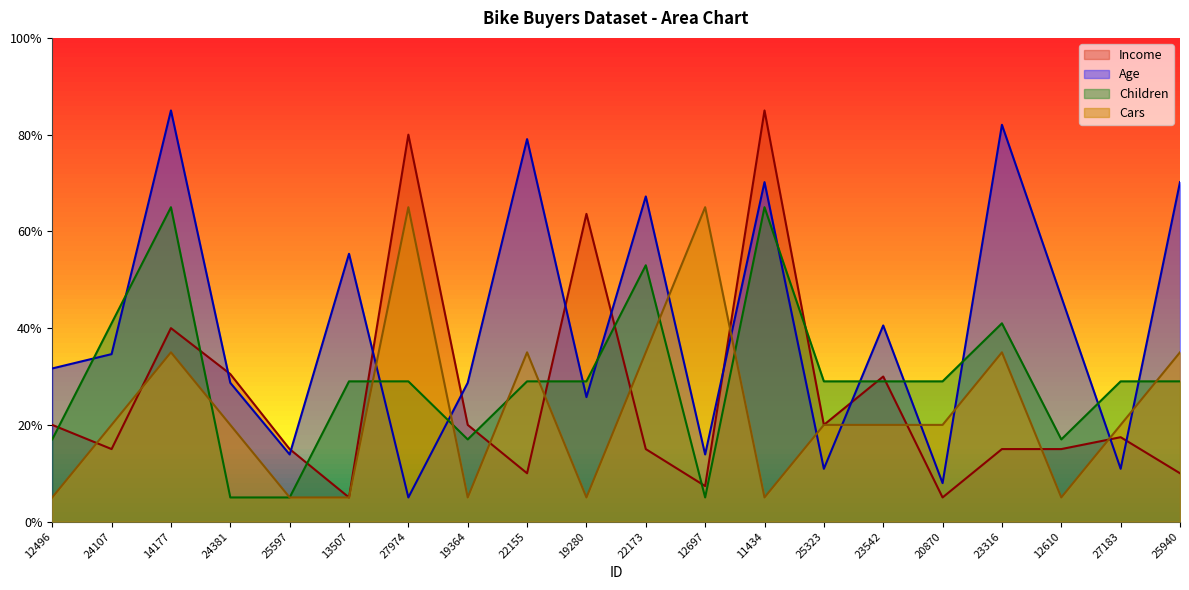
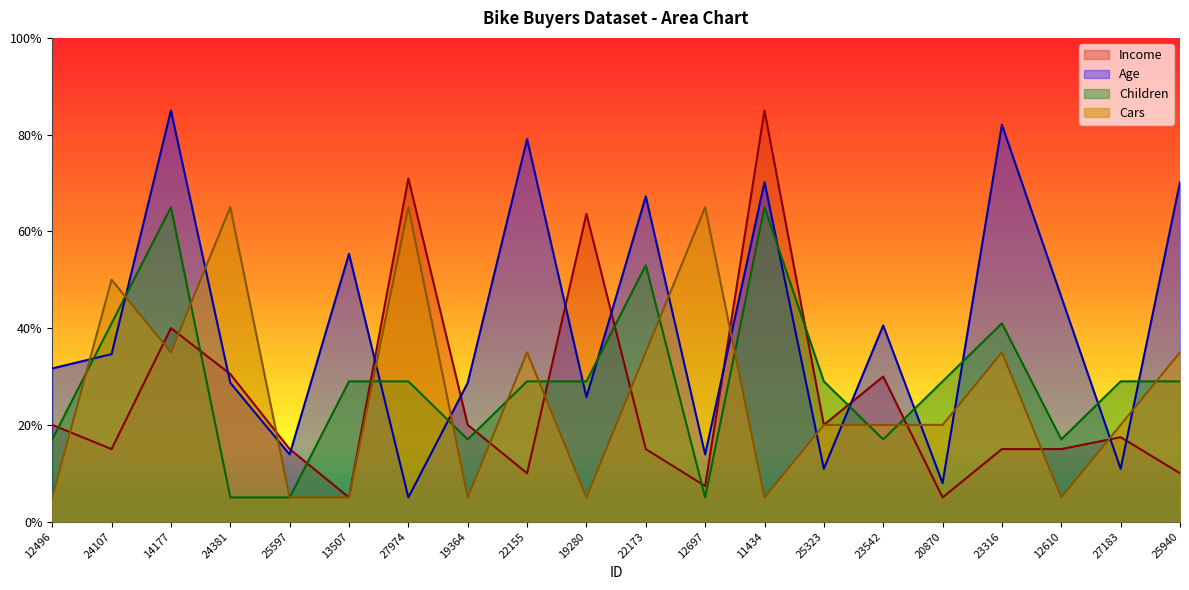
Cars, 24107: 20% -> 50%
Cars, 24381: 20% -> 65%
Income, 27974: 80% -> 71%
Children, 23542: 29% -> 17%
